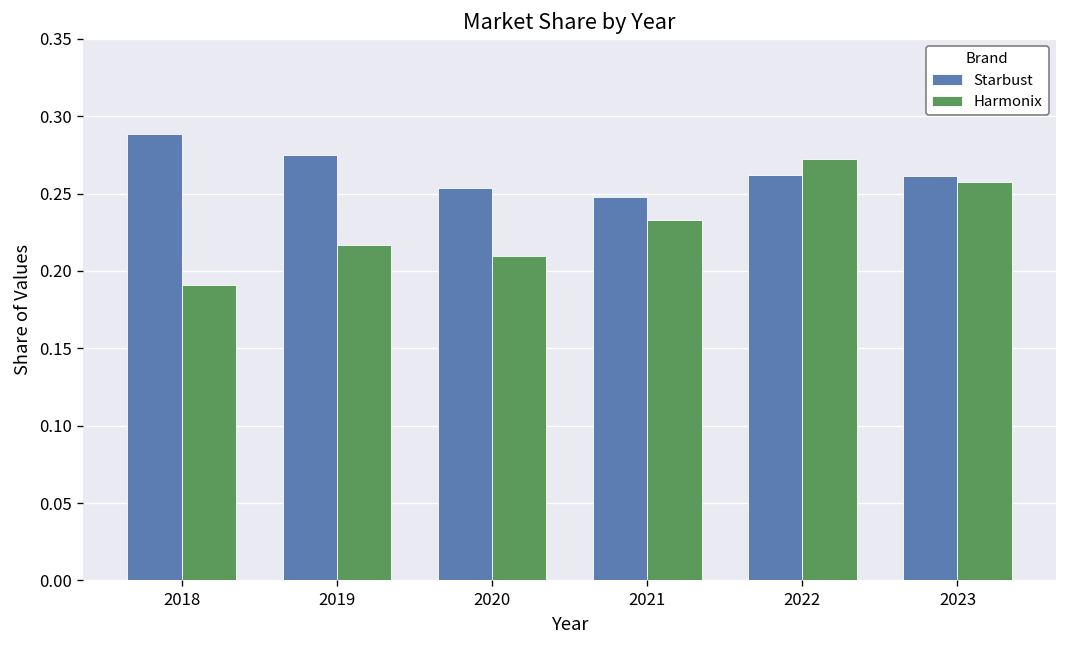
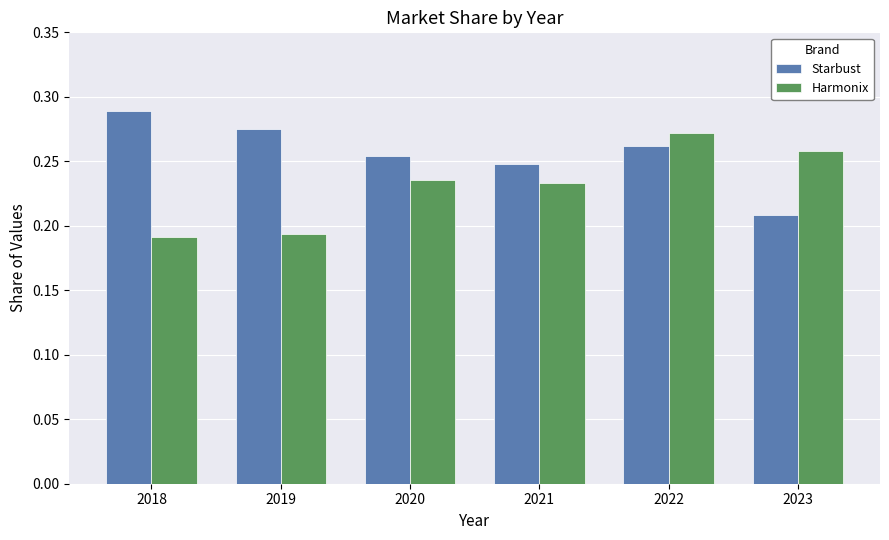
Harmonix, 2019: 0.217 -> 0.194
Harmonix, 2020: 0.210 -> 0.236
Starbust, 2023: 0.262 -> 0.208
